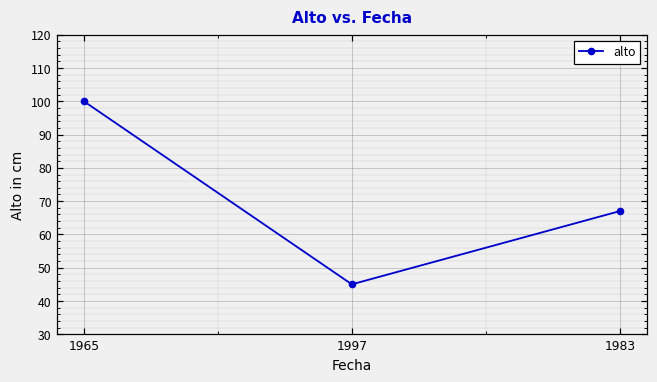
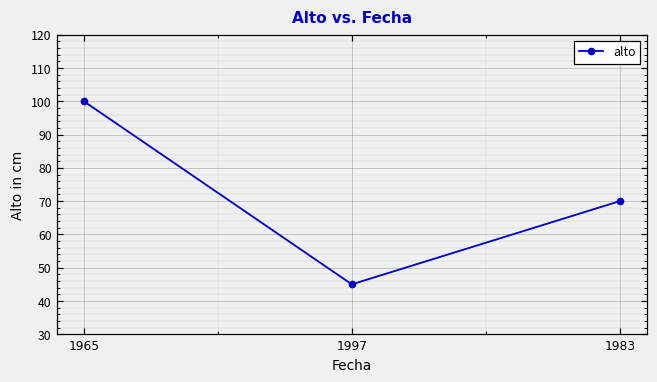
1983: 67 -> 70
